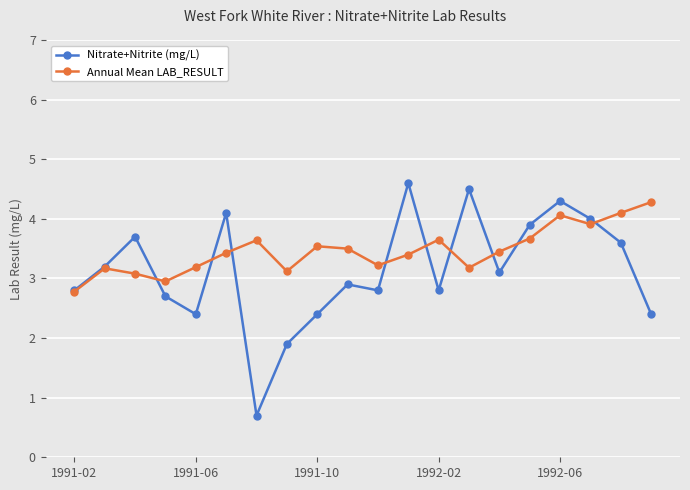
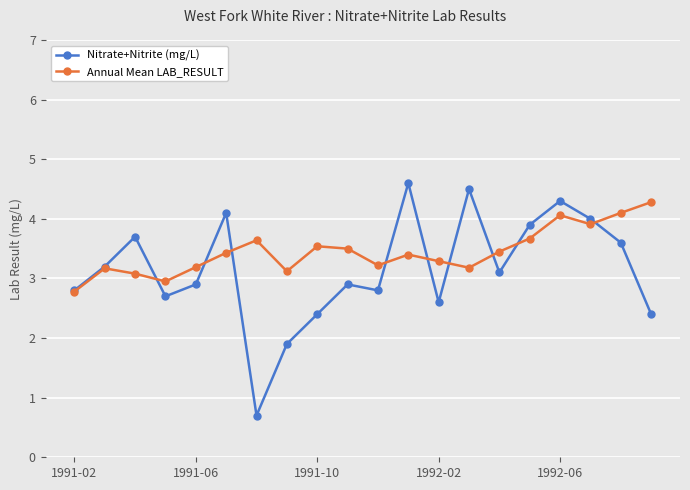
Nitrate+Nitrite (mg/L), 1991-06: 2.4 -> 2.9
Nitrate+Nitrite (mg/L), 1992-02: 2.8 -> 2.6
Annual Mean LAB_RESULT, 1992-02: 3.7 -> 3.3
